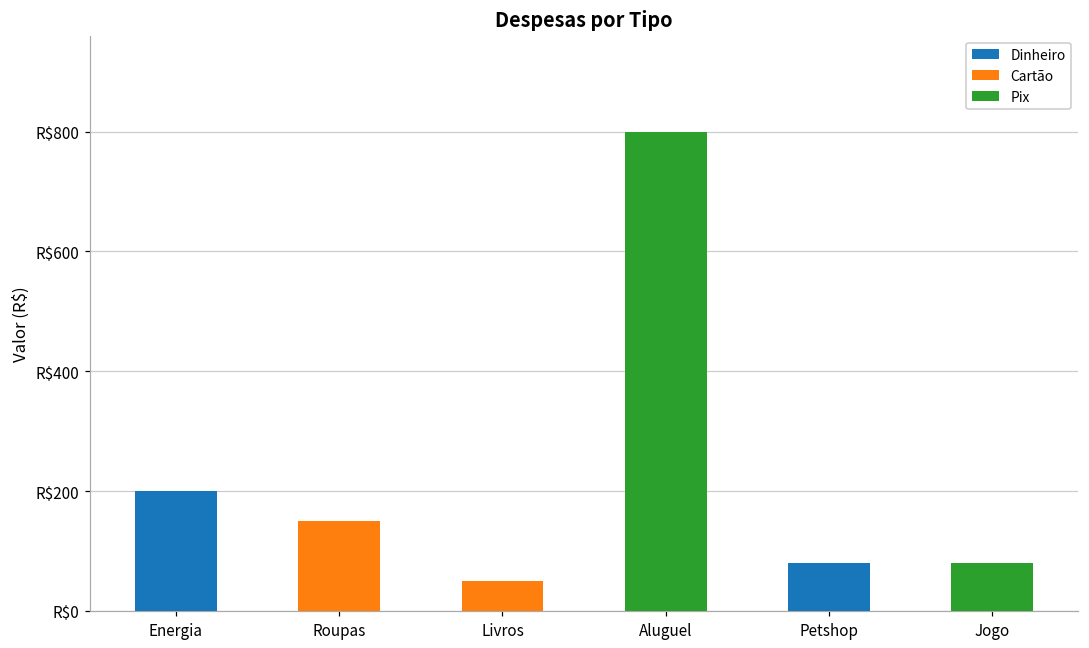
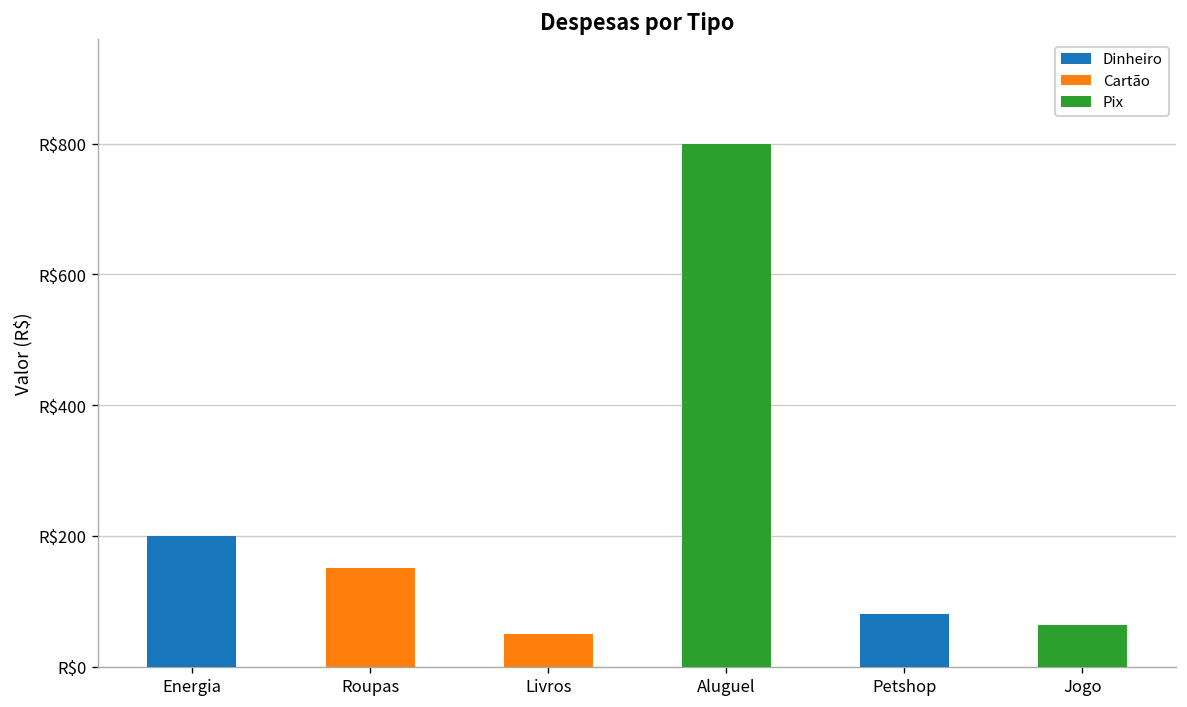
Pix, Jogo: R$80 -> R$60
